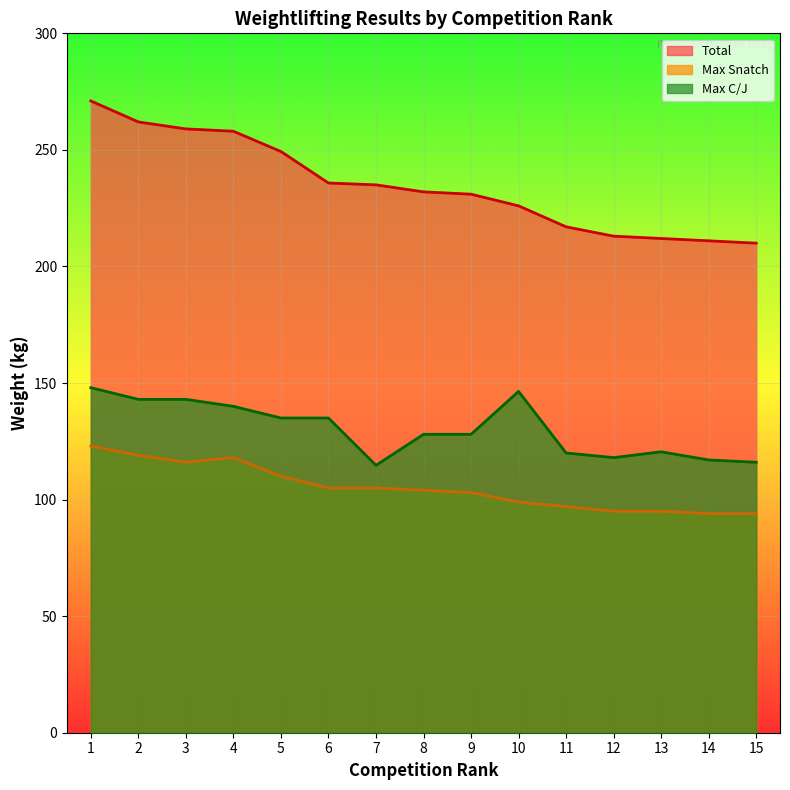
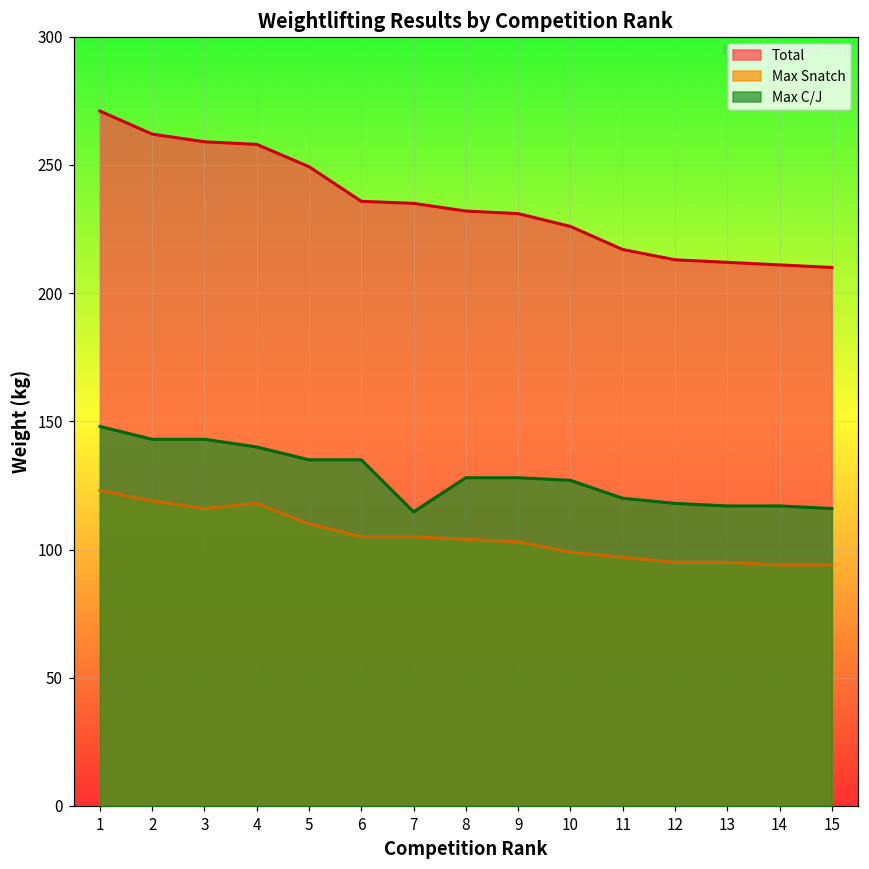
Max C/J, 10: 146 -> 127
Max C/J, 13: 121 -> 117
